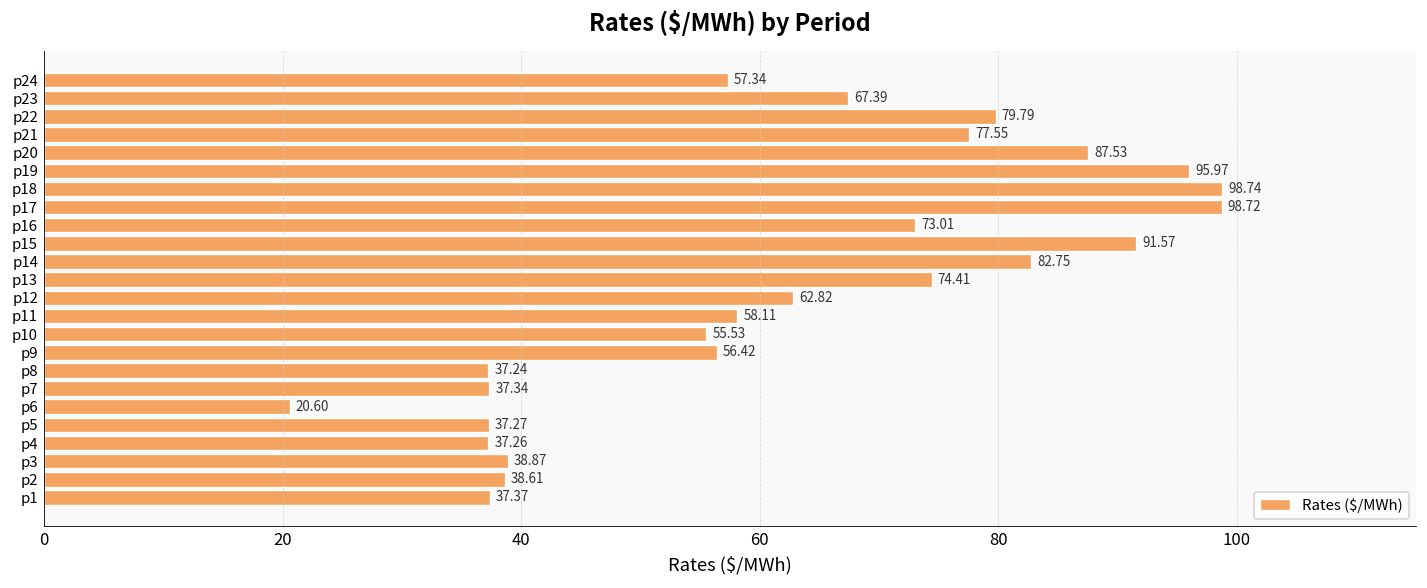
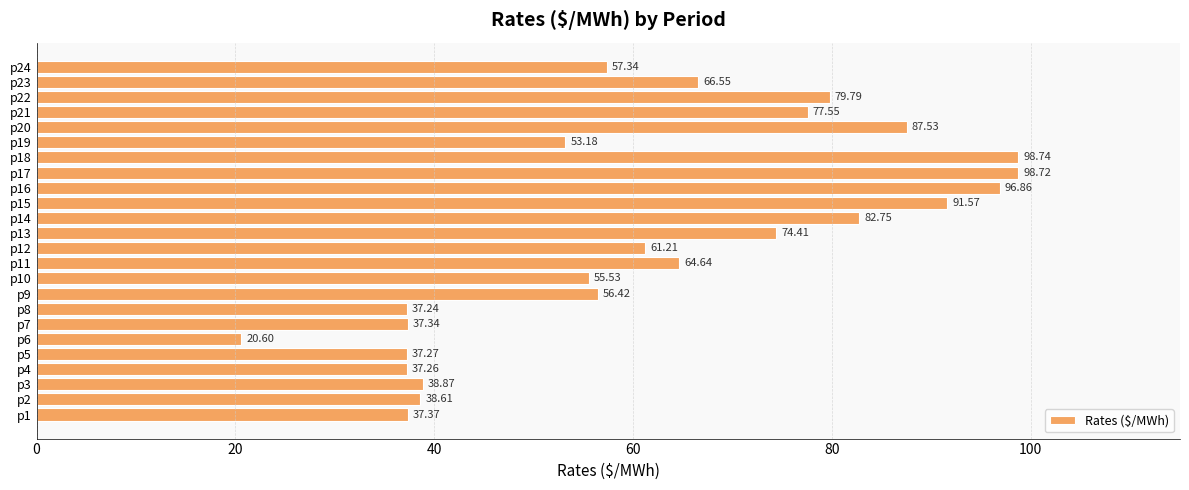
p23: 67.39 -> 66.55
p19: 95.97 -> 53.18
p16: 73.01 -> 96.86
p12: 62.82 -> 61.21
p11: 58.11 -> 64.64
